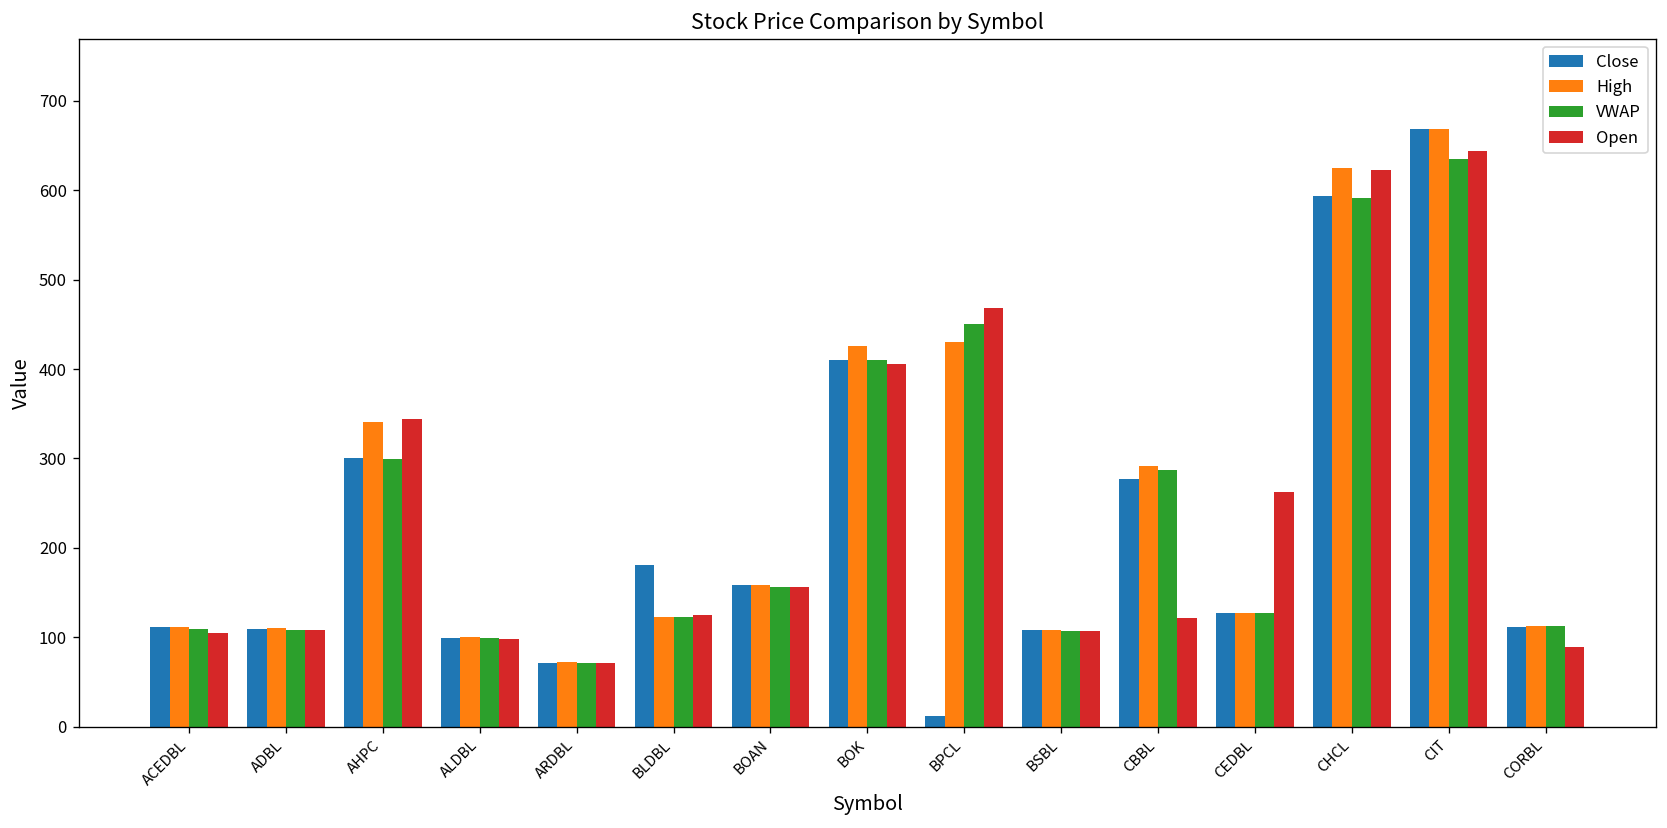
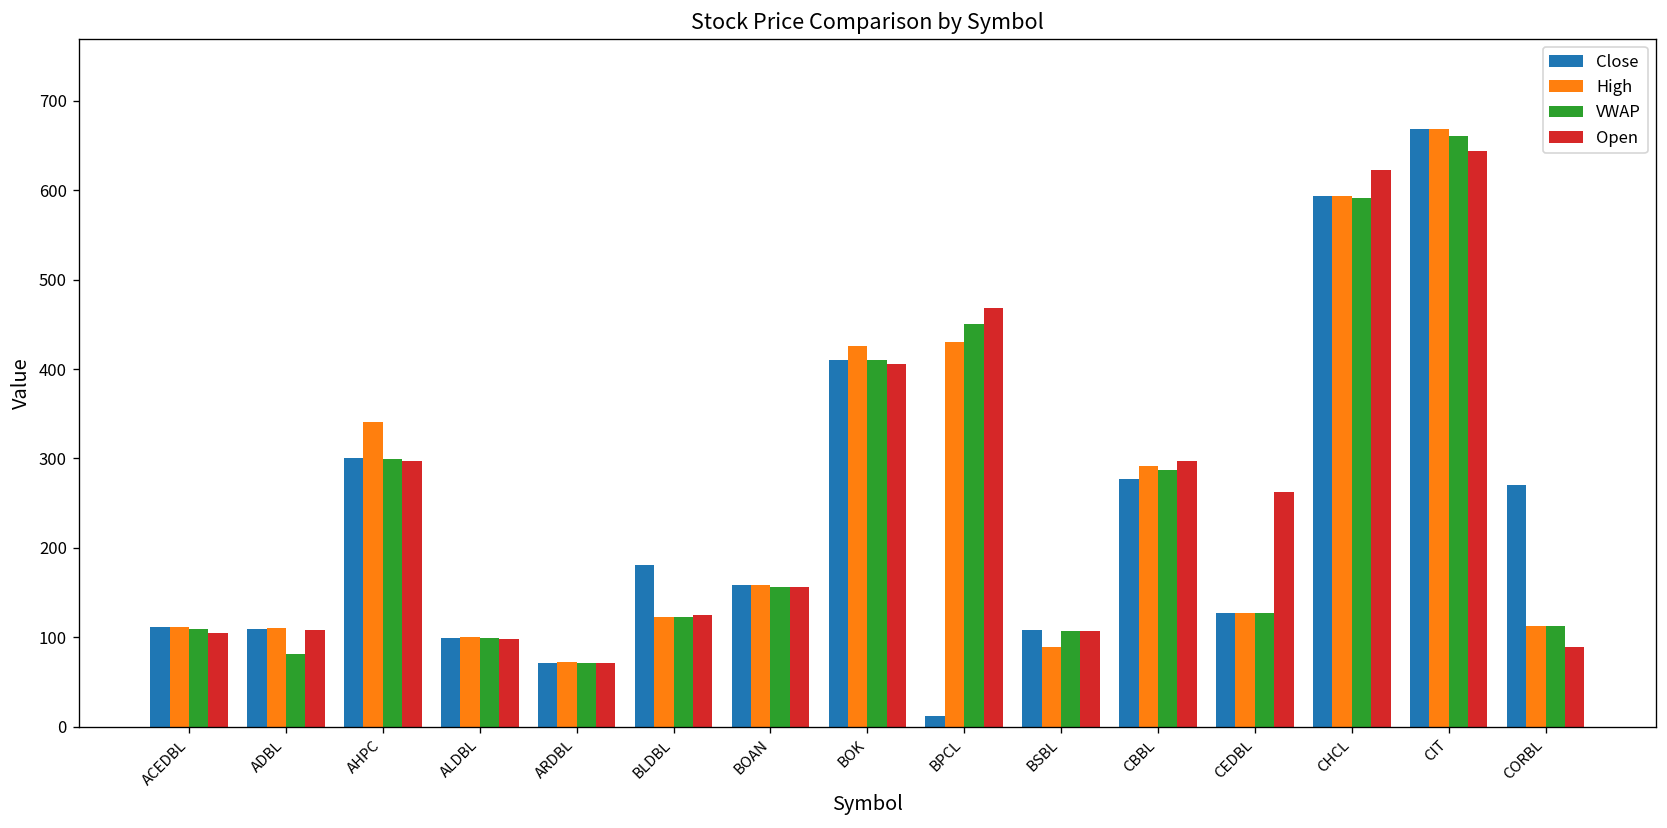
VWAP, ADBL: 110 -> 80
Open, AHPC: 340 -> 300
High, BSBL: 110 -> 90
Open, CBBL: 120 -> 300
High, CHCL: 630 -> 590
VWAP, CIT: 640 -> 660
Close, CORBL: 110 -> 270
